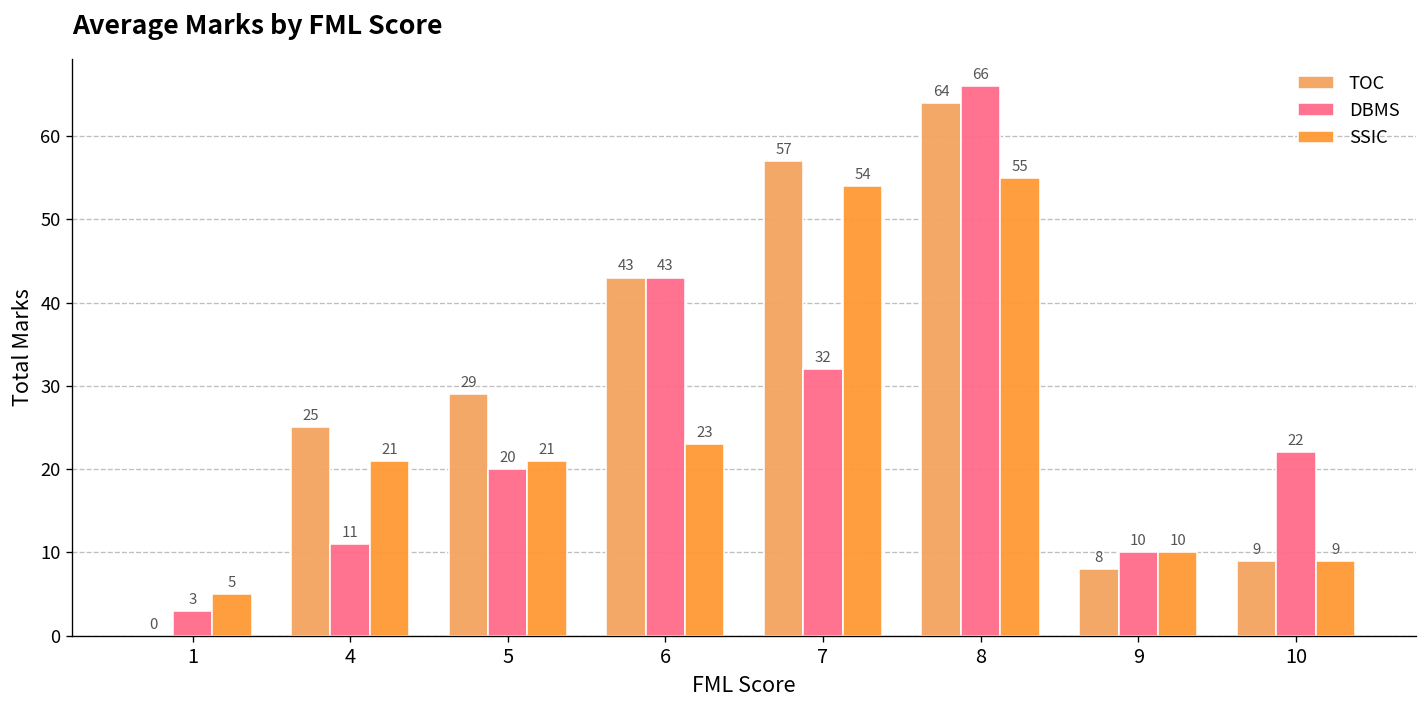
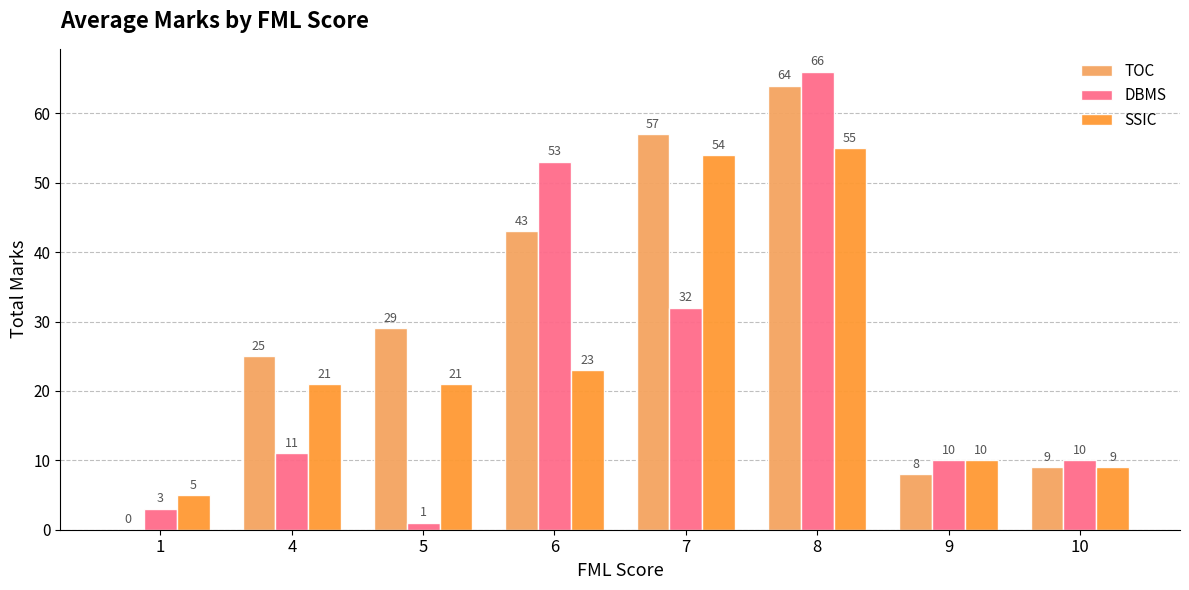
DBMS, 5: 20 -> 1
DBMS, 6: 43 -> 53
DBMS, 10: 22 -> 10
